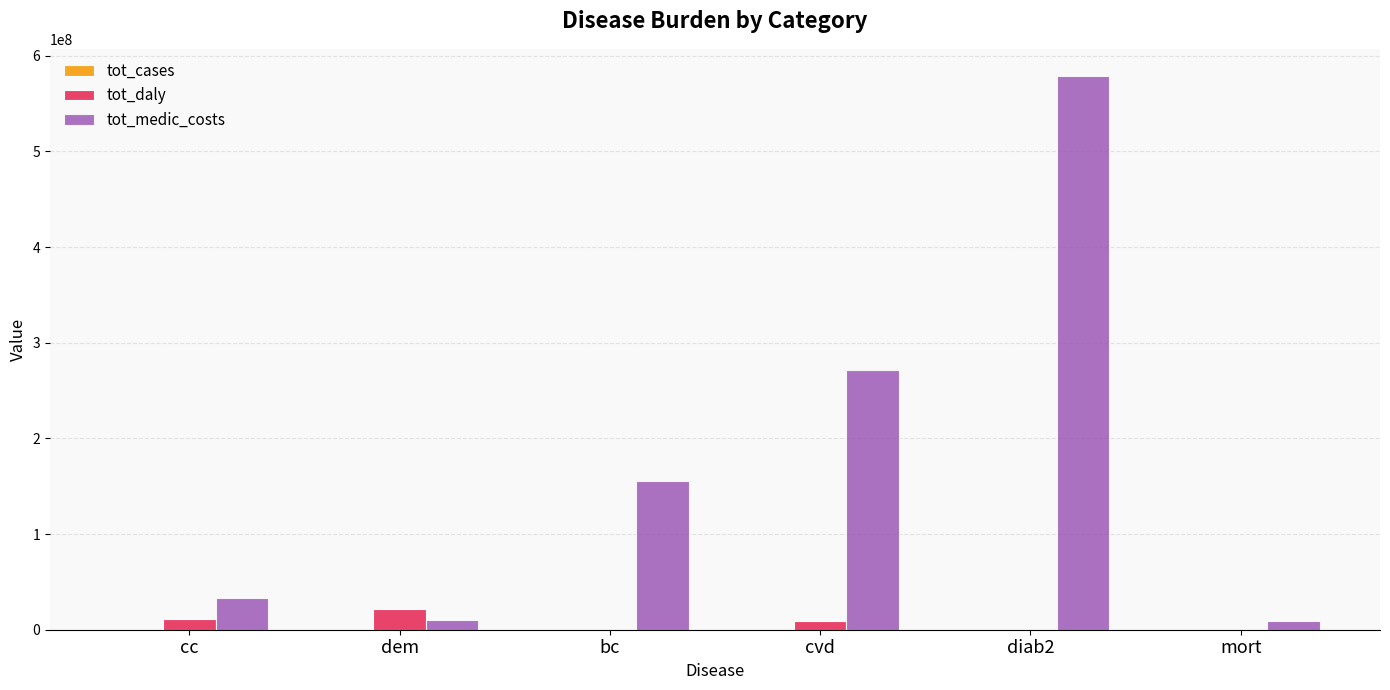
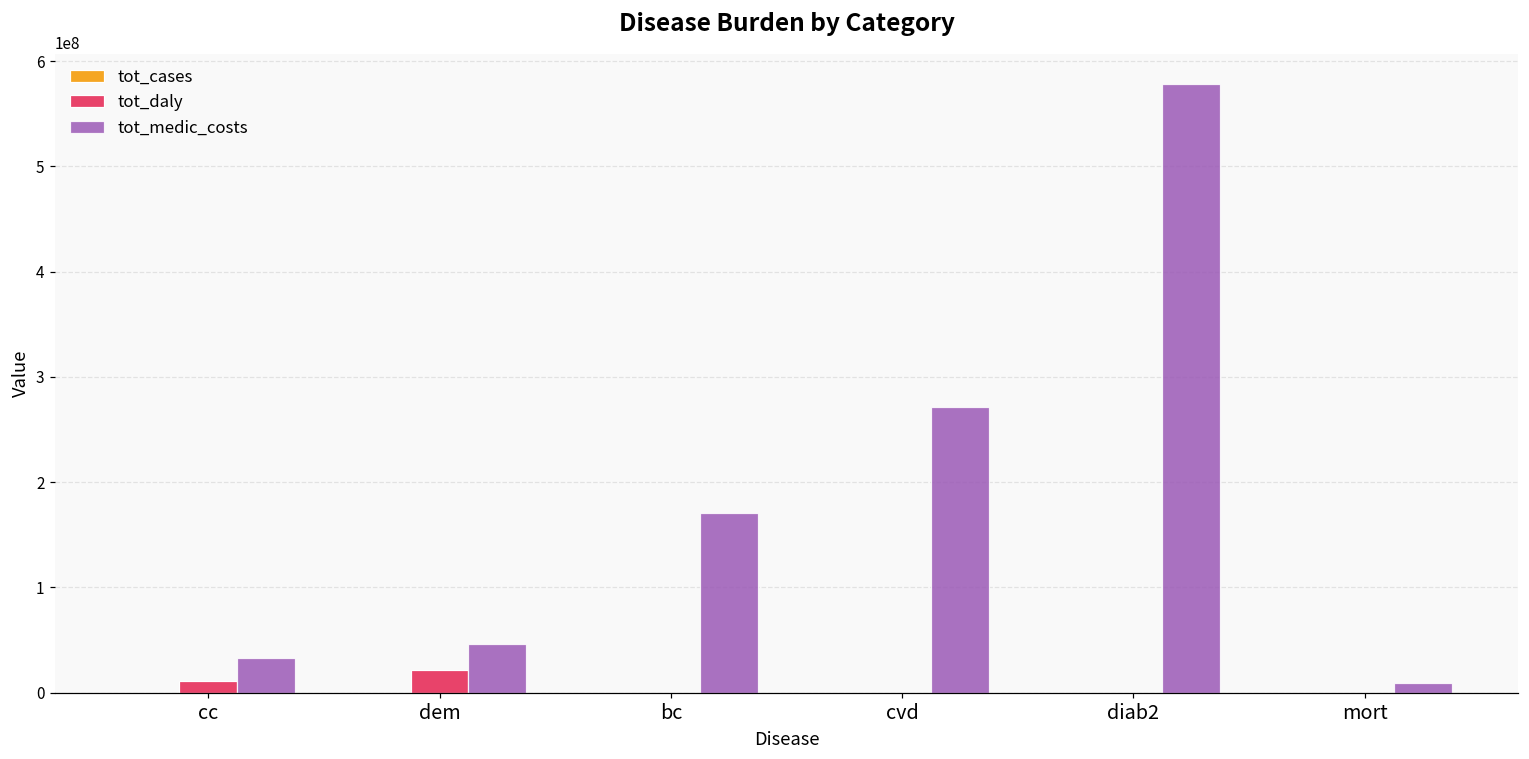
tot_medic_costs, dem: 10000000 -> 50000000
tot_medic_costs, bc: 160000000 -> 170000000
tot_daly, cvd: 10000000 -> 0
